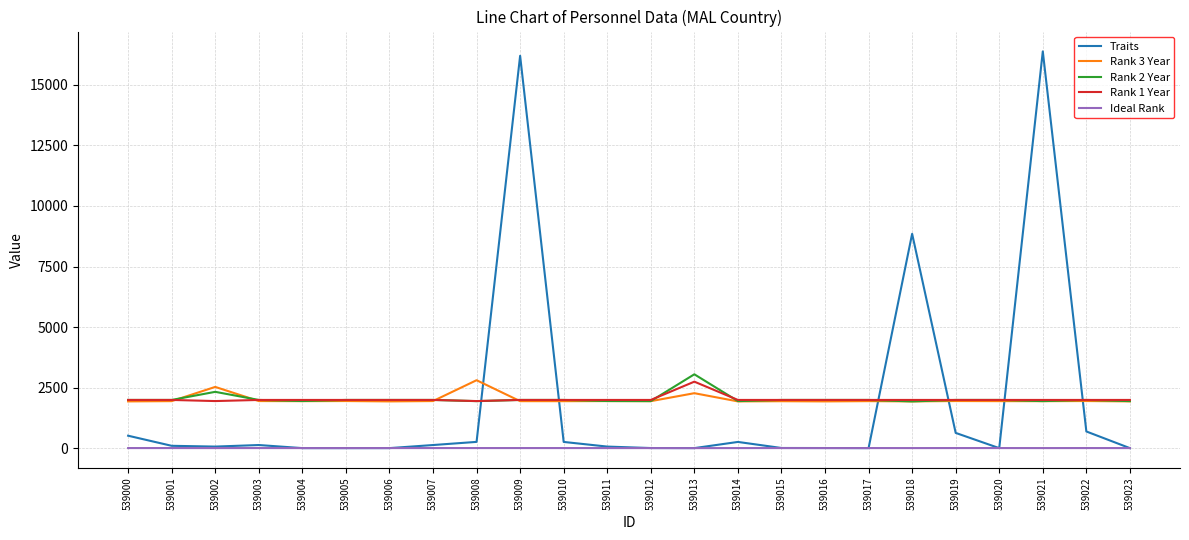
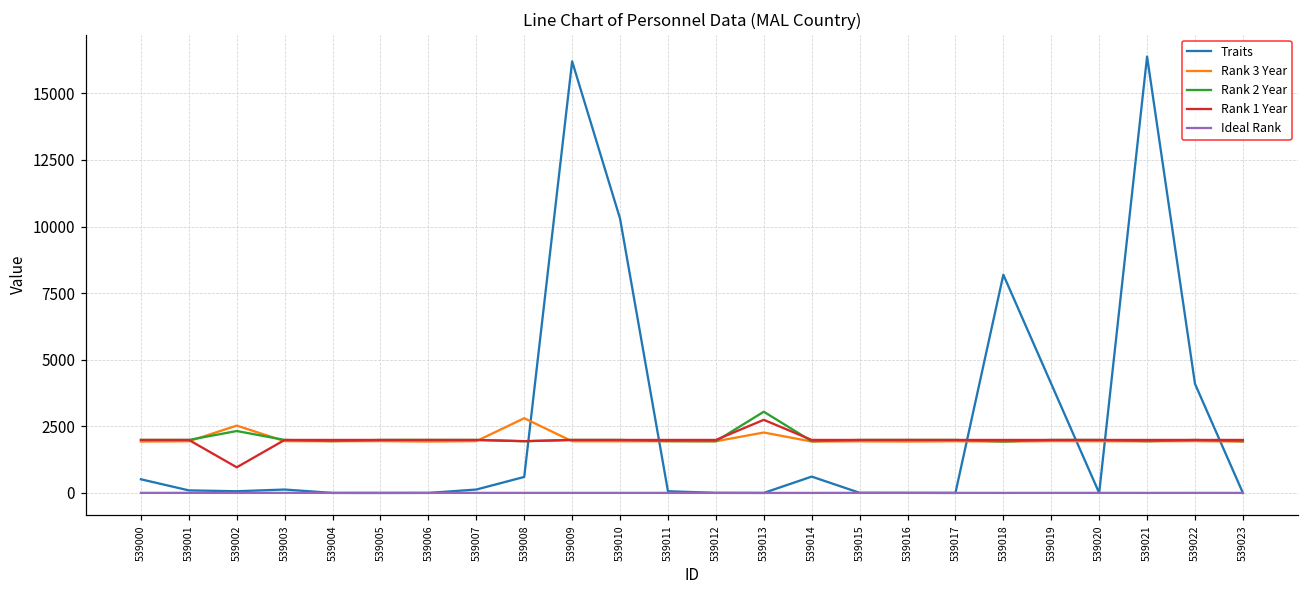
Rank 1 Year, 539002: 1900 -> 1000
Traits, 539008: 300 -> 600
Traits, 539010: 300 -> 10300
Traits, 539014: 300 -> 600
Traits, 539018: 8900 -> 8200
Traits, 539019: 600 -> 4100
Traits, 539022: 700 -> 4100
